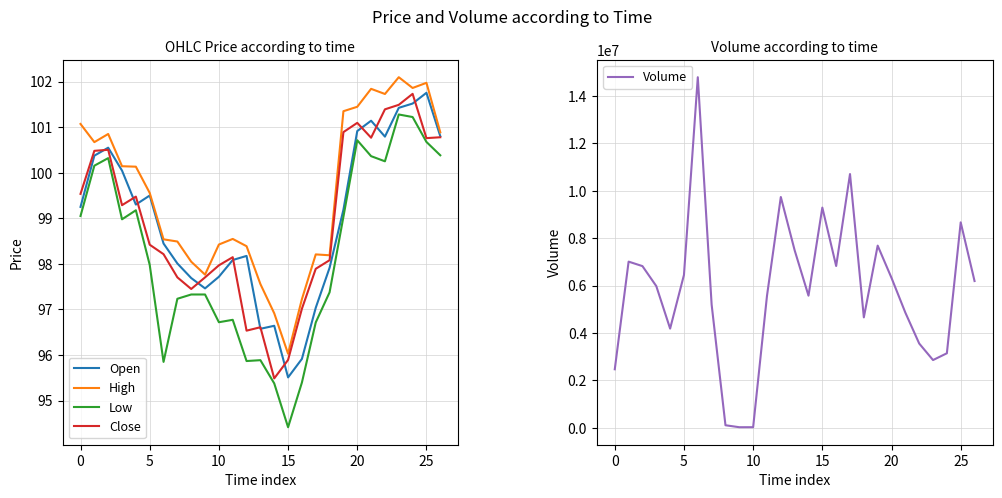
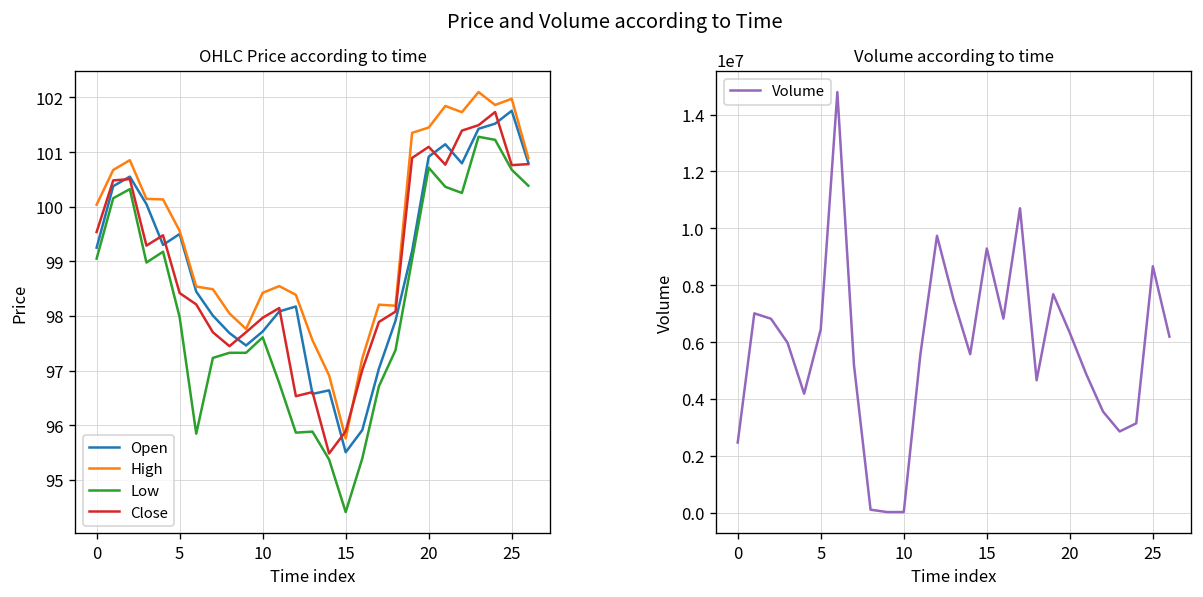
OHLC Price according to time, High, 0: 101.1 -> 100.0
OHLC Price according to time, Low, 10: 96.7 -> 97.6
OHLC Price according to time, High, 15: 96.0 -> 95.8
